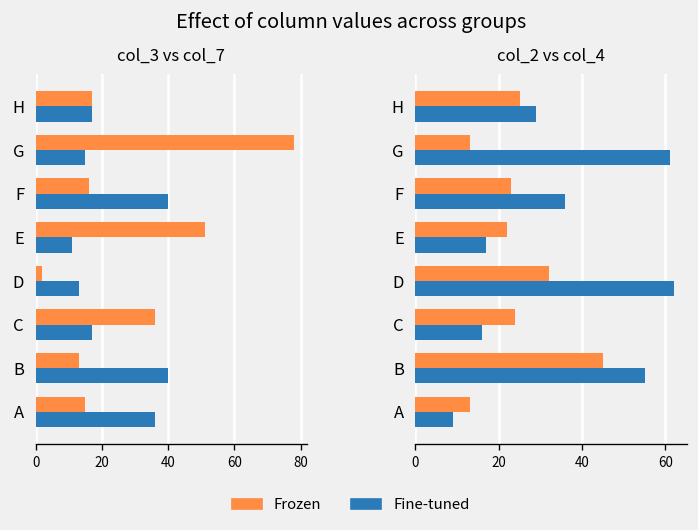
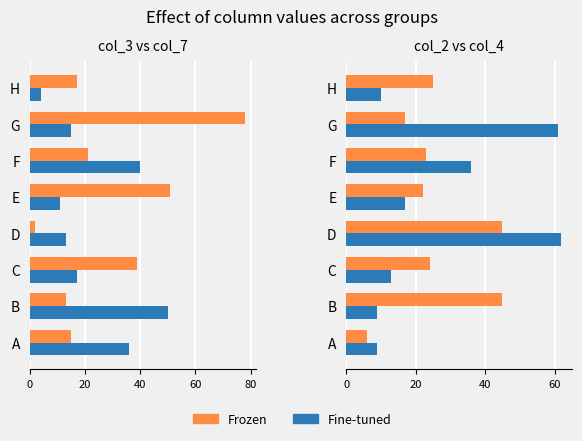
col_3 vs col_7, Fine-tuned, H: 17 -> 4
col_3 vs col_7, Frozen, F: 16 -> 21
col_3 vs col_7, Frozen, C: 36 -> 39
col_3 vs col_7, Fine-tuned, B: 40 -> 50
col_2 vs col_4, Fine-tuned, H: 29 -> 10
col_2 vs col_4, Frozen, G: 13 -> 17
col_2 vs col_4, Frozen, D: 32 -> 45
col_2 vs col_4, Fine-tuned, C: 16 -> 13
col_2 vs col_4, Fine-tuned, B: 55 -> 9
col_2 vs col_4, Frozen, A: 13 -> 6
